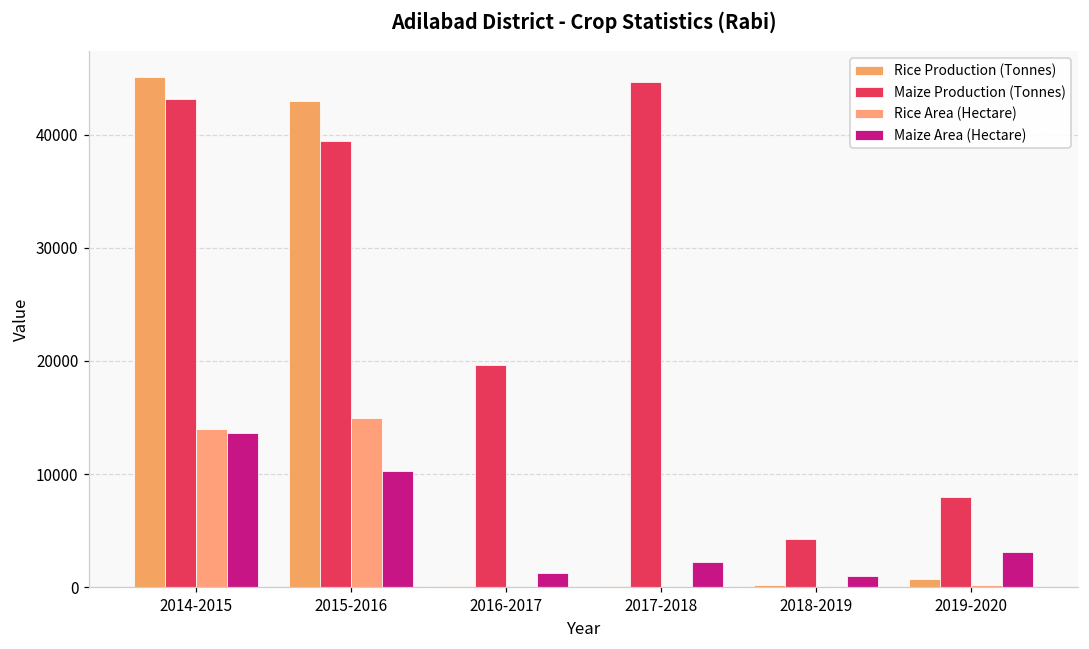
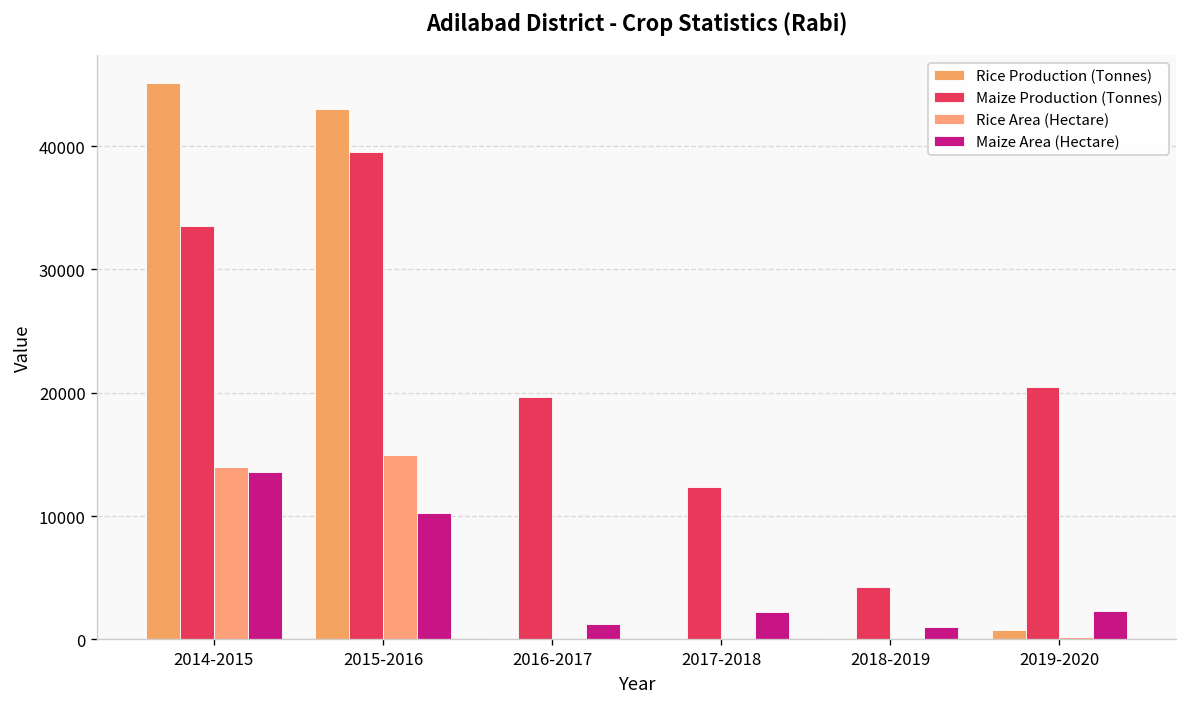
Maize Production (Tonnes), 2014-2015: 43200 -> 33600
Maize Production (Tonnes), 2017-2018: 44700 -> 12400
Maize Production (Tonnes), 2019-2020: 8000 -> 20500
Maize Area (Hectare), 2019-2020: 3100 -> 2300
